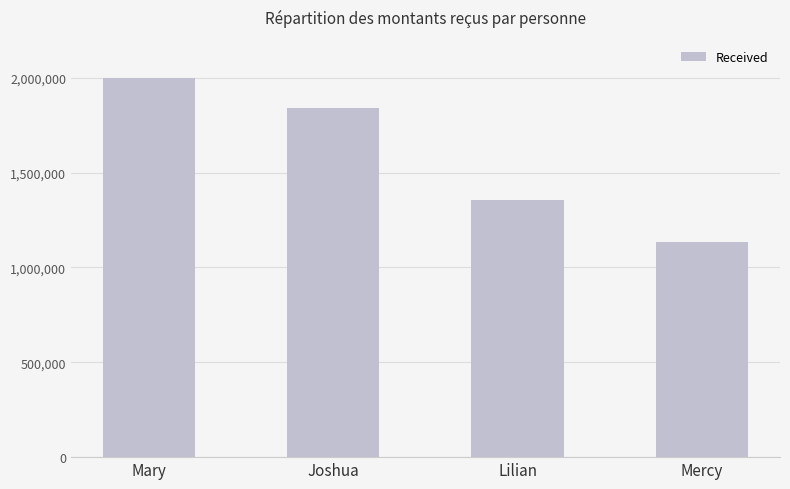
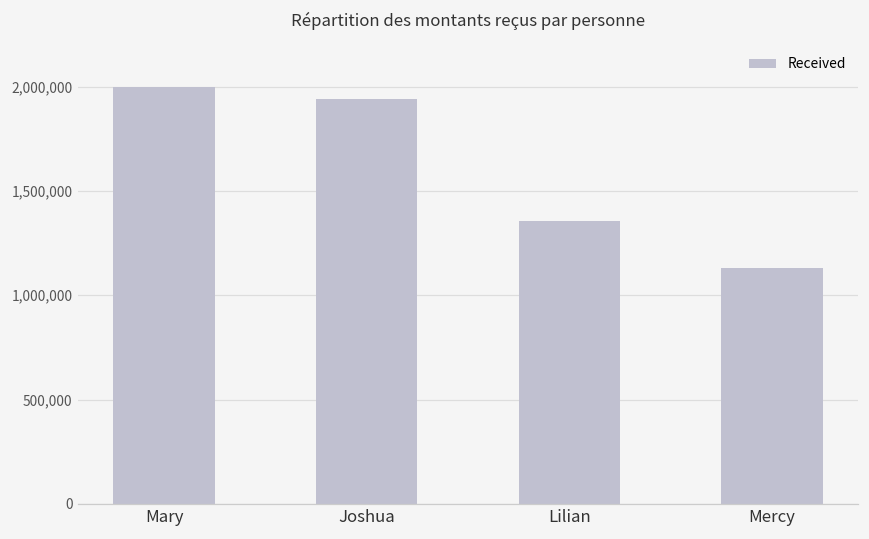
Joshua: 1,840,000 -> 1,940,000
